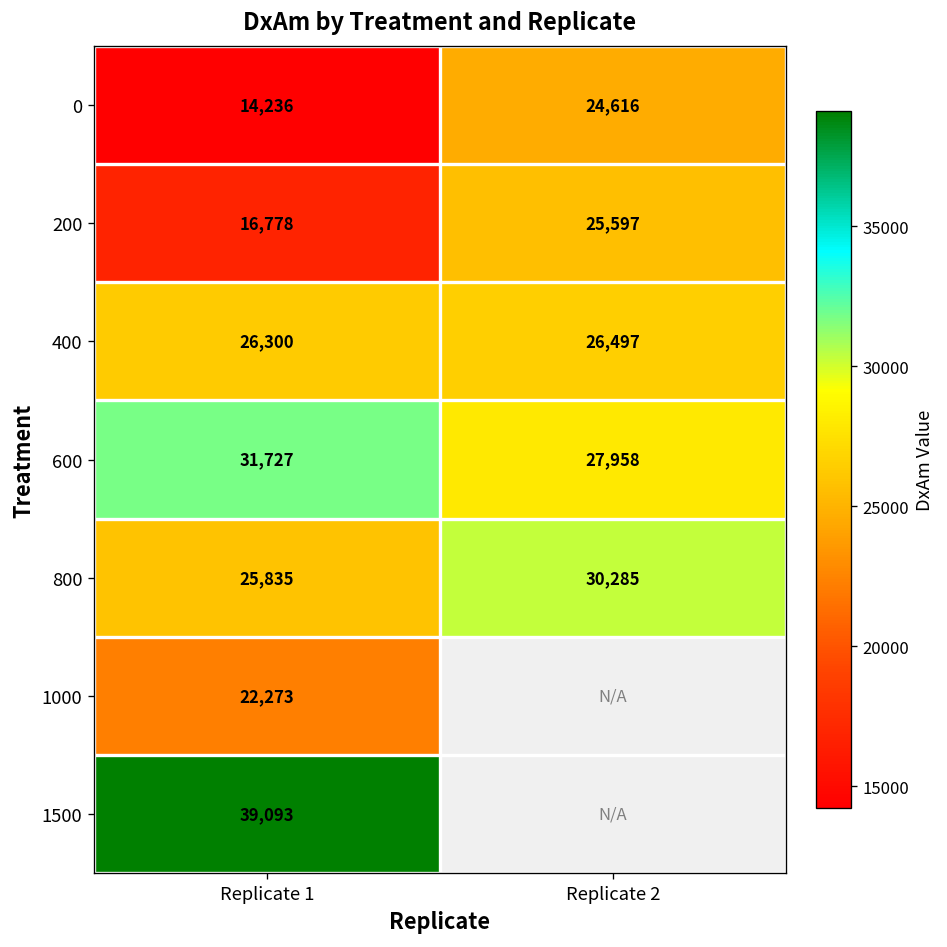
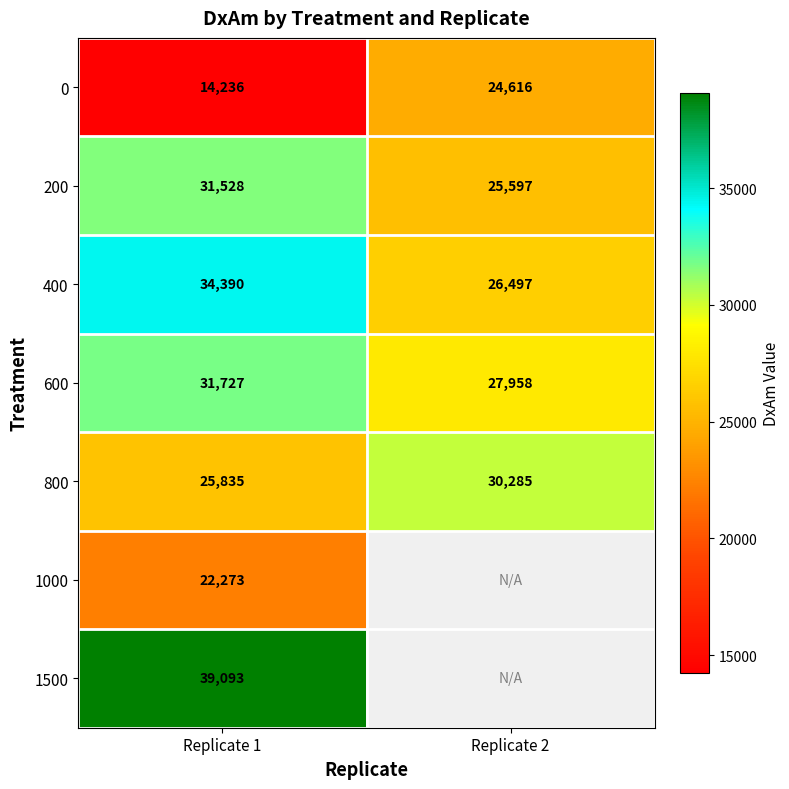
200, Replicate 1: 16,778 -> 31,528
400, Replicate 1: 26,300 -> 34,390
